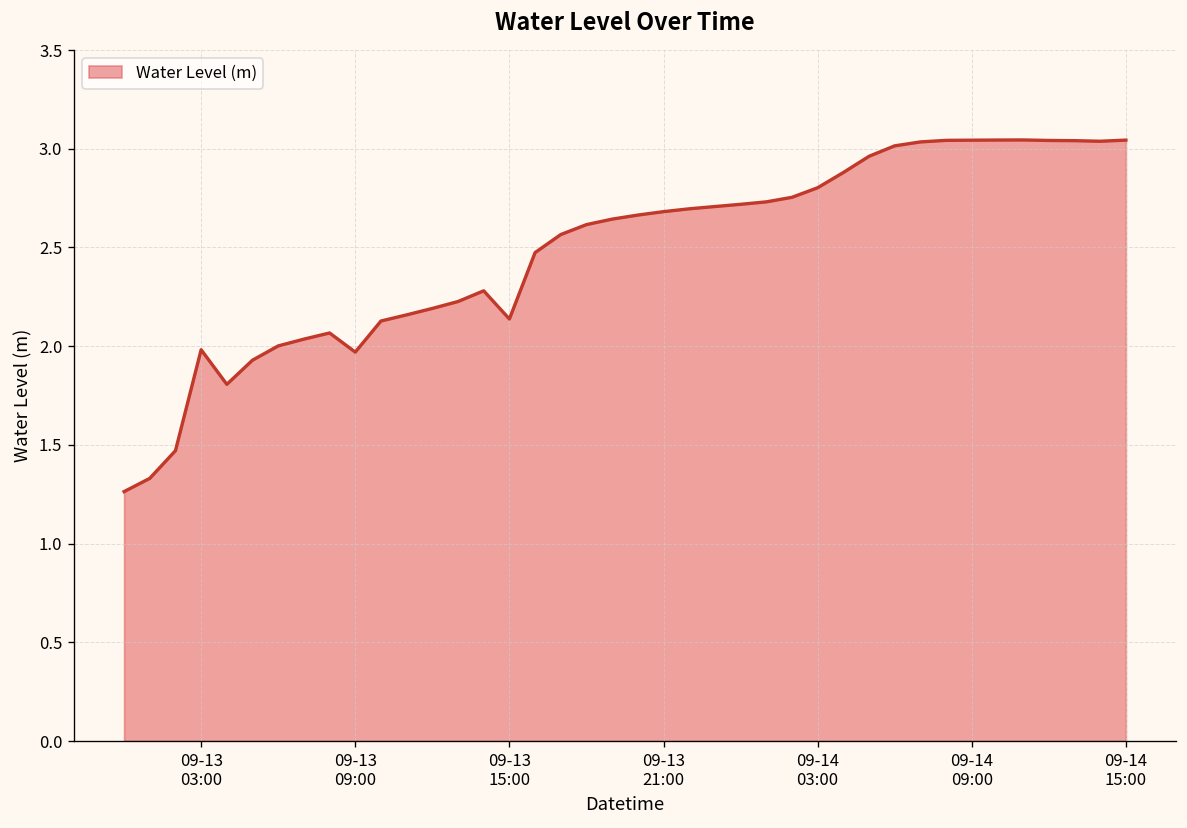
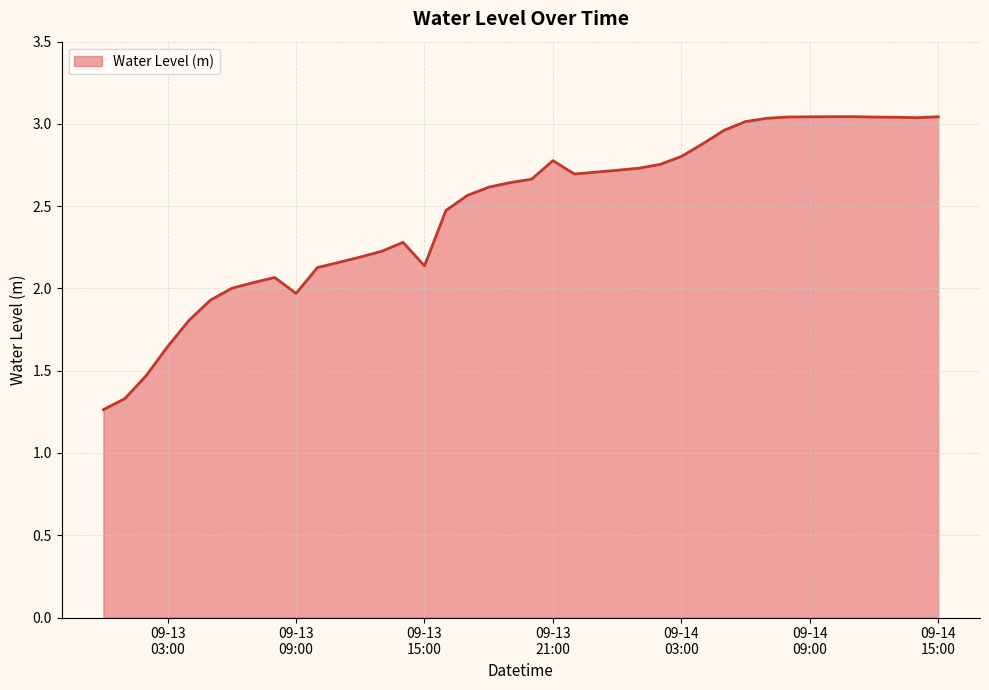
09-13 03:00: 1.98 -> 1.65
09-13 21:00: 2.68 -> 2.78
